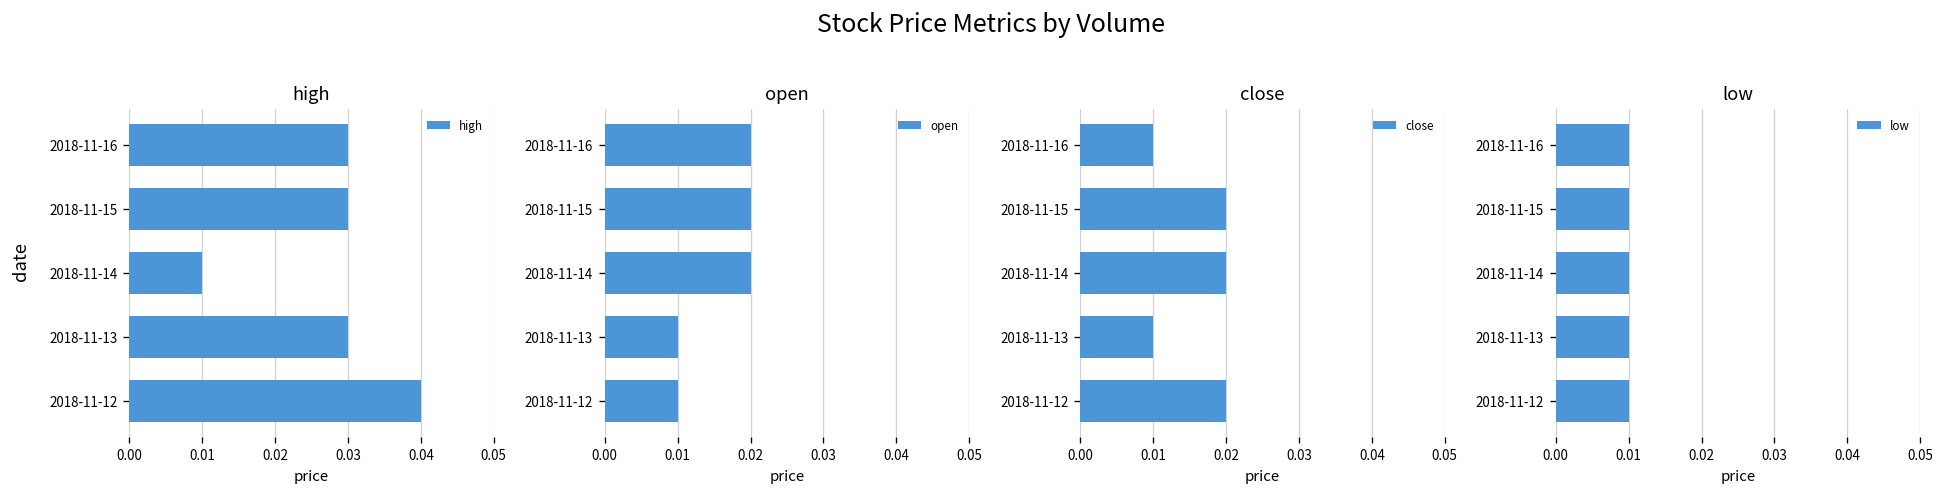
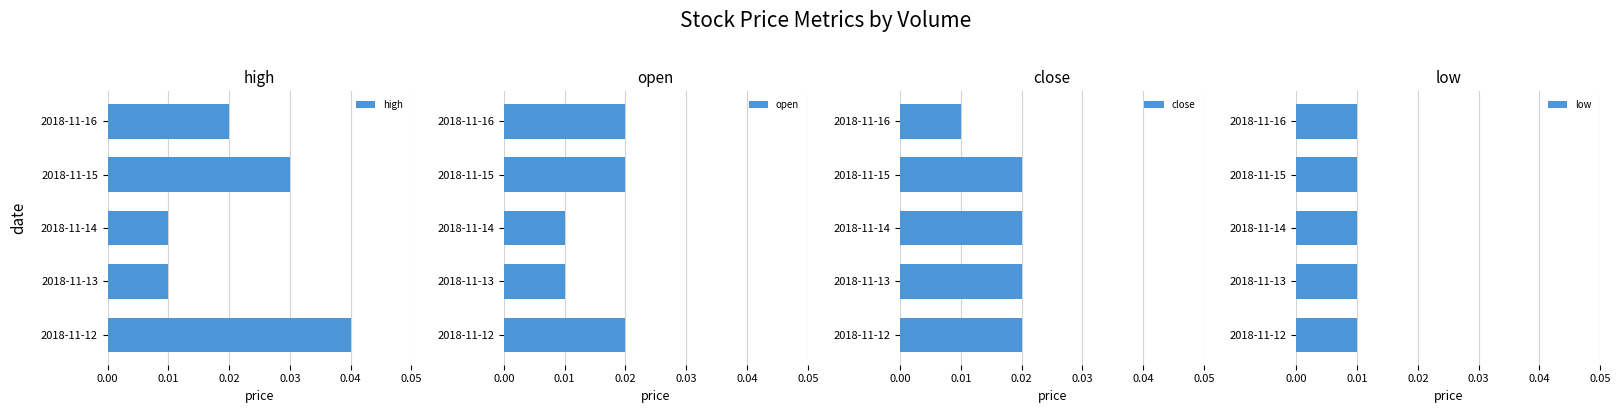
high, 2018-11-16: 0.03 -> 0.02
high, 2018-11-13: 0.03 -> 0.01
open, 2018-11-14: 0.02 -> 0.01
open, 2018-11-12: 0.01 -> 0.02
close, 2018-11-13: 0.01 -> 0.02
